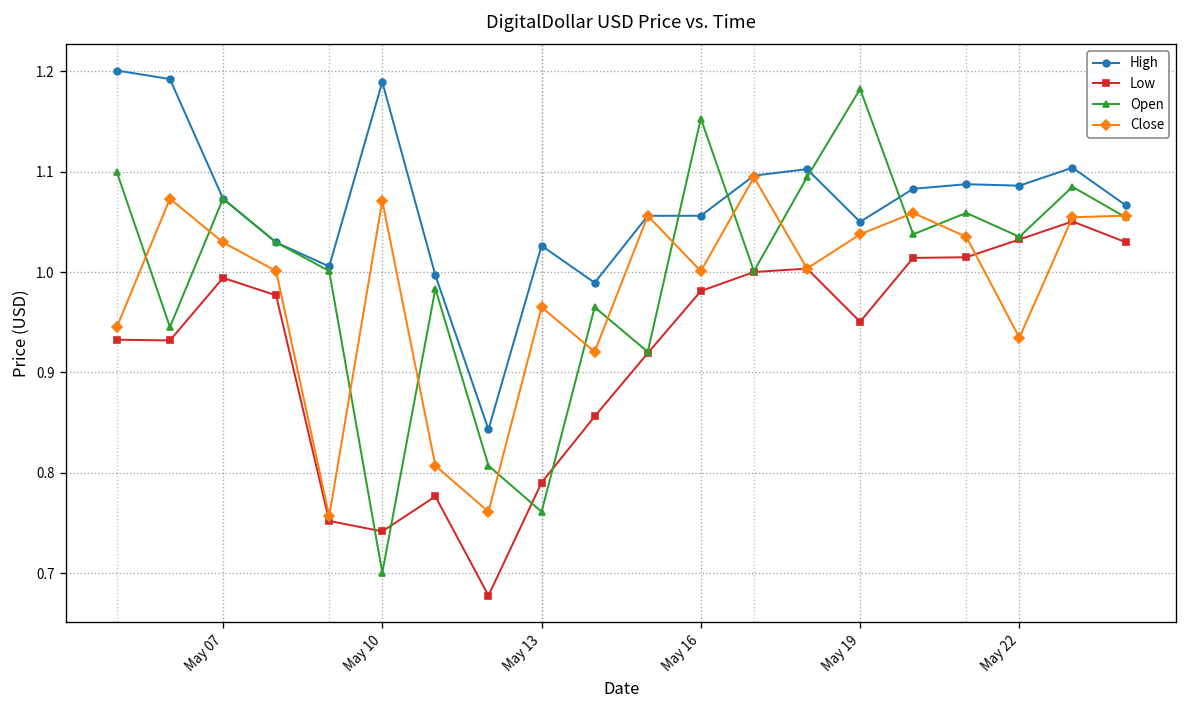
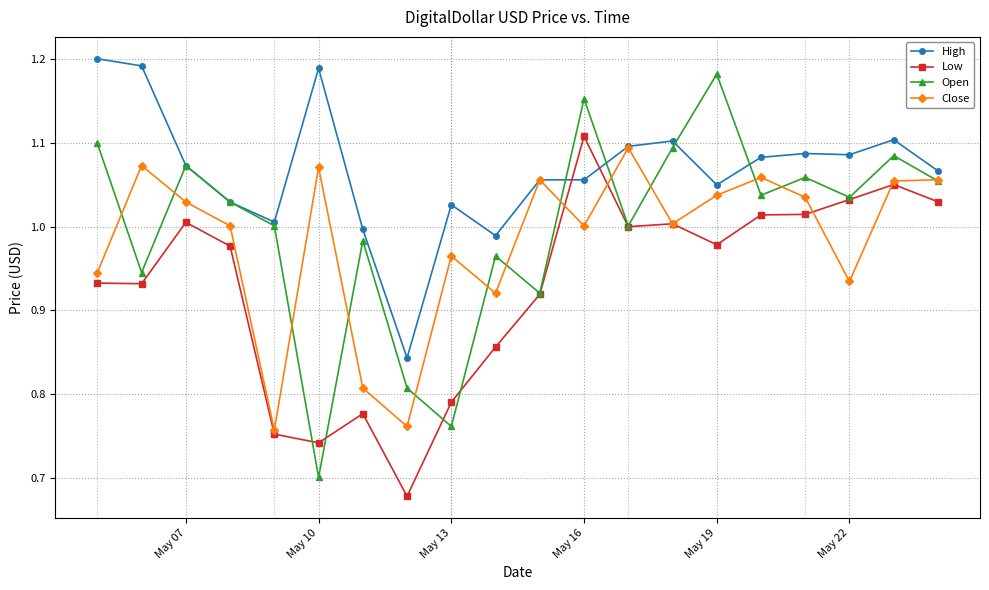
Low, May 07: 0.99 -> 1.01
Low, May 16: 0.98 -> 1.11
Low, May 19: 0.95 -> 0.98
